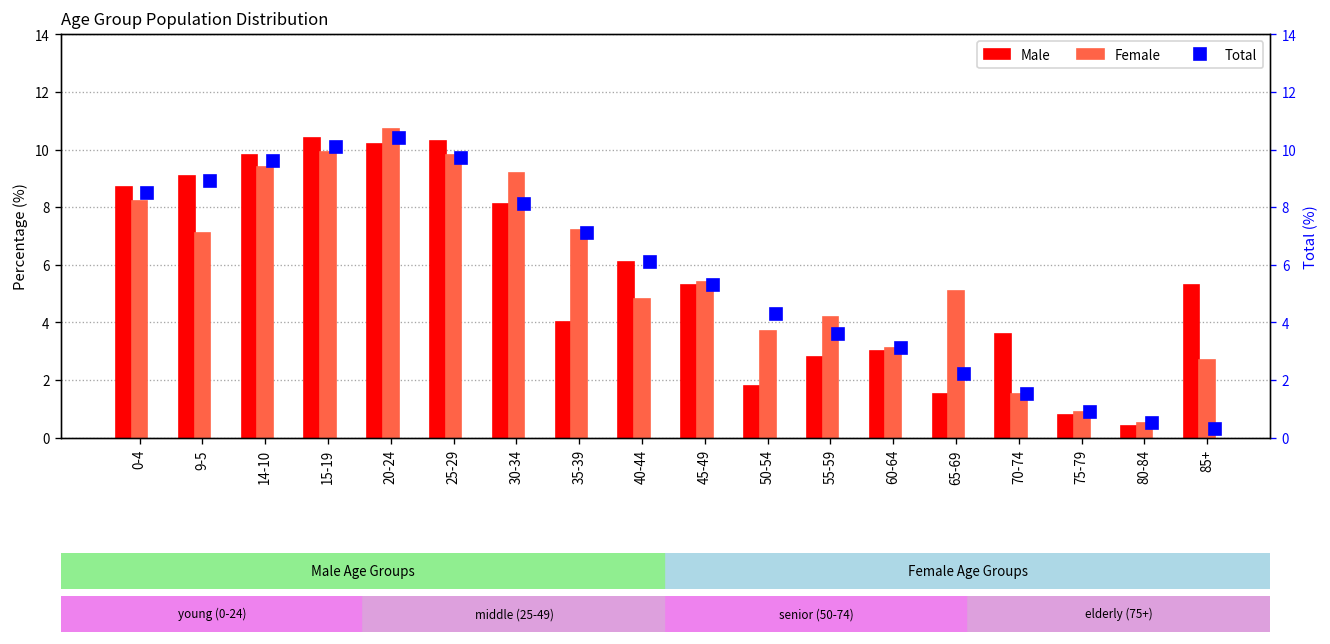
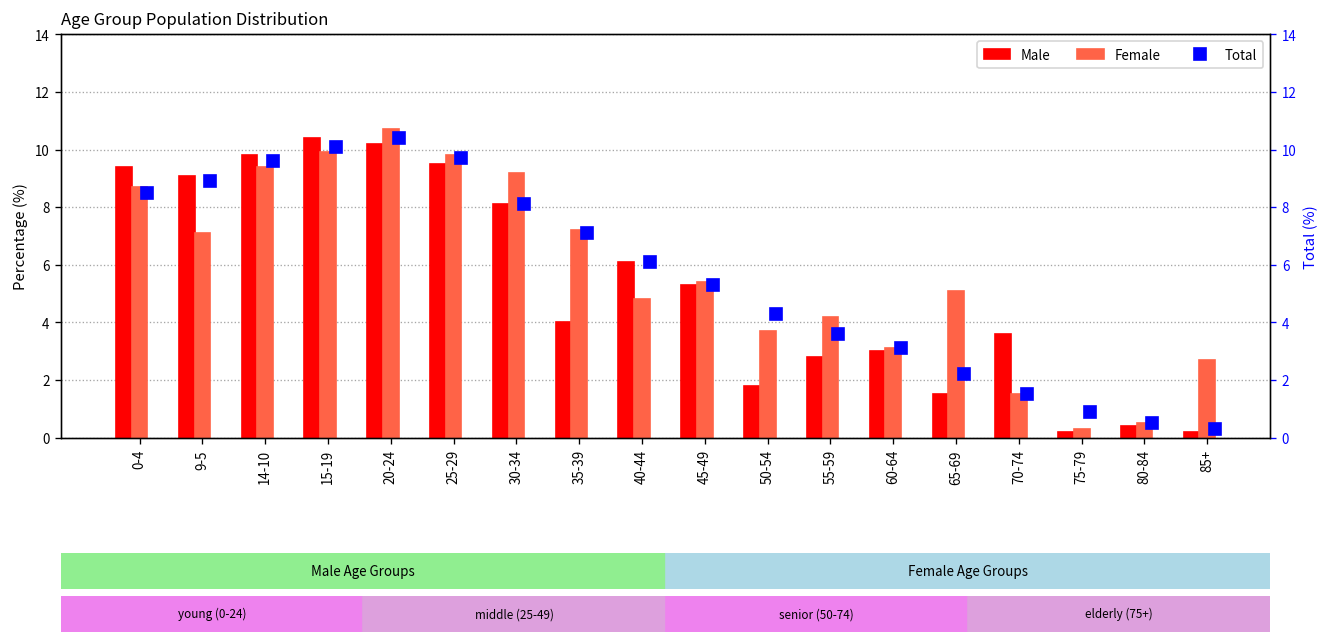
Male, 0-4: 8.7 -> 9.4
Female, 0-4: 8.2 -> 8.7
Male, 25-29: 10.3 -> 9.5
Male, 75-79: 0.8 -> 0.2
Female, 75-79: 0.9 -> 0.3
Male, 85+: 5.3 -> 0.2
